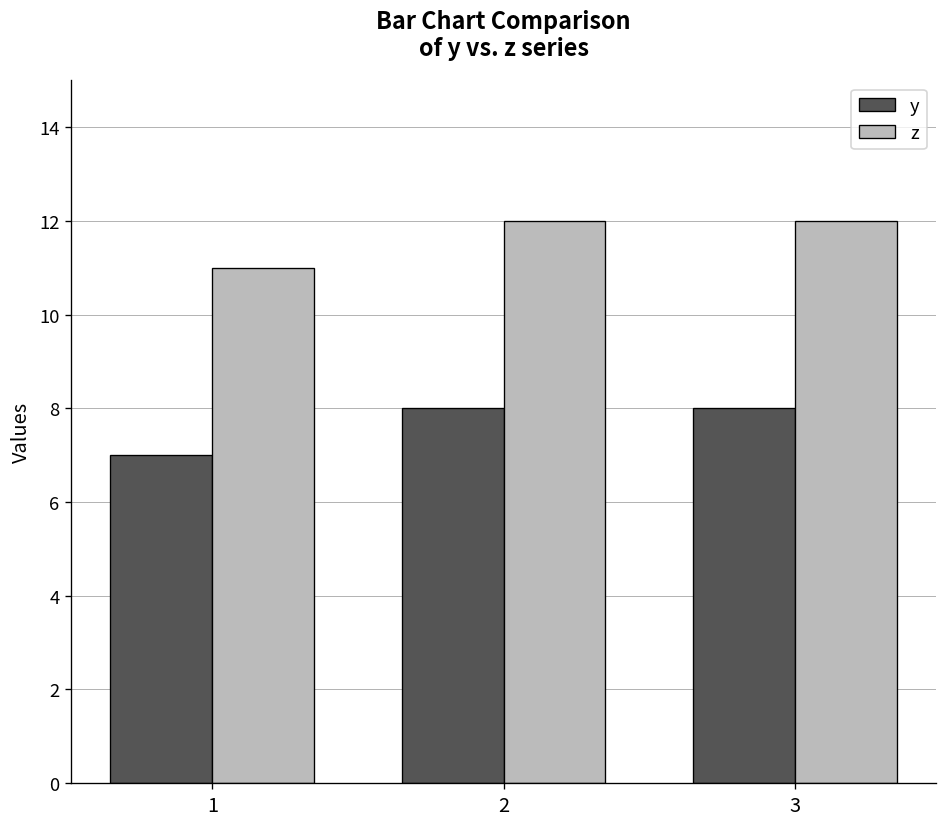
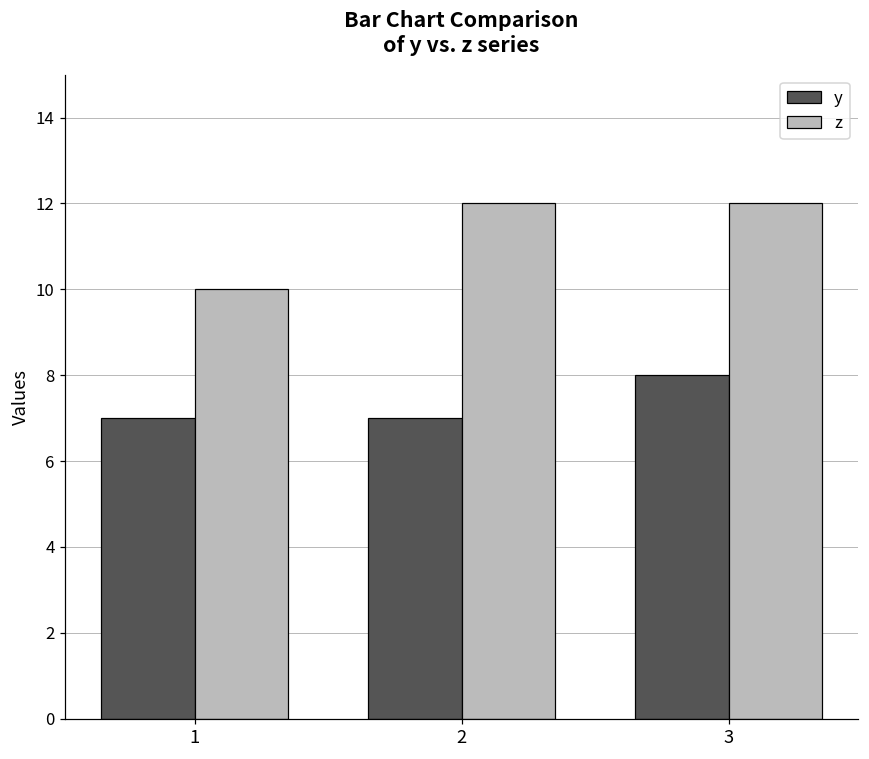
z, 1: 11 -> 10
y, 2: 8 -> 7
